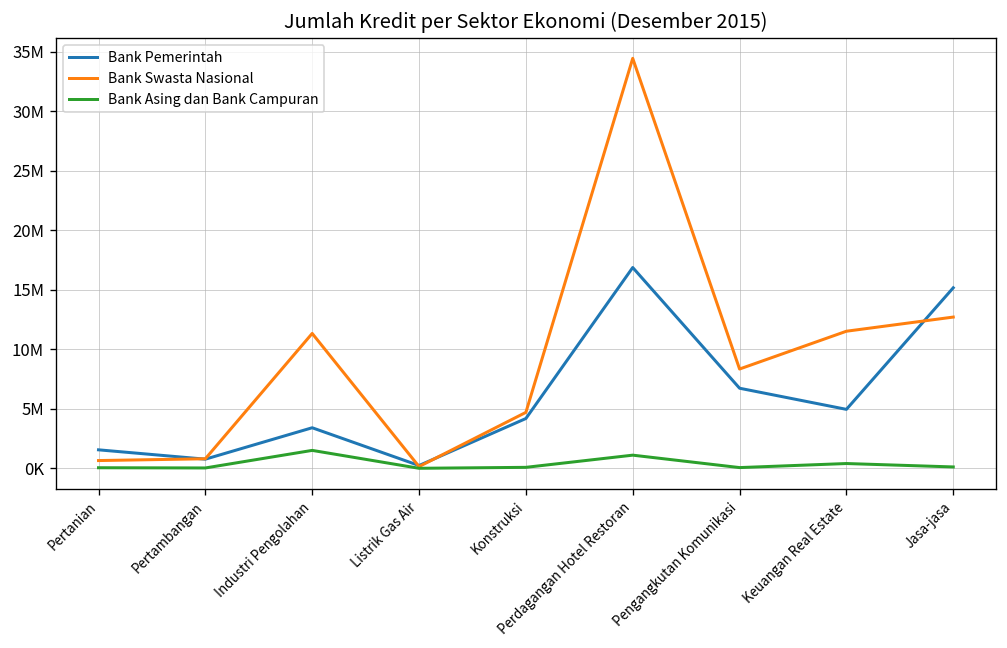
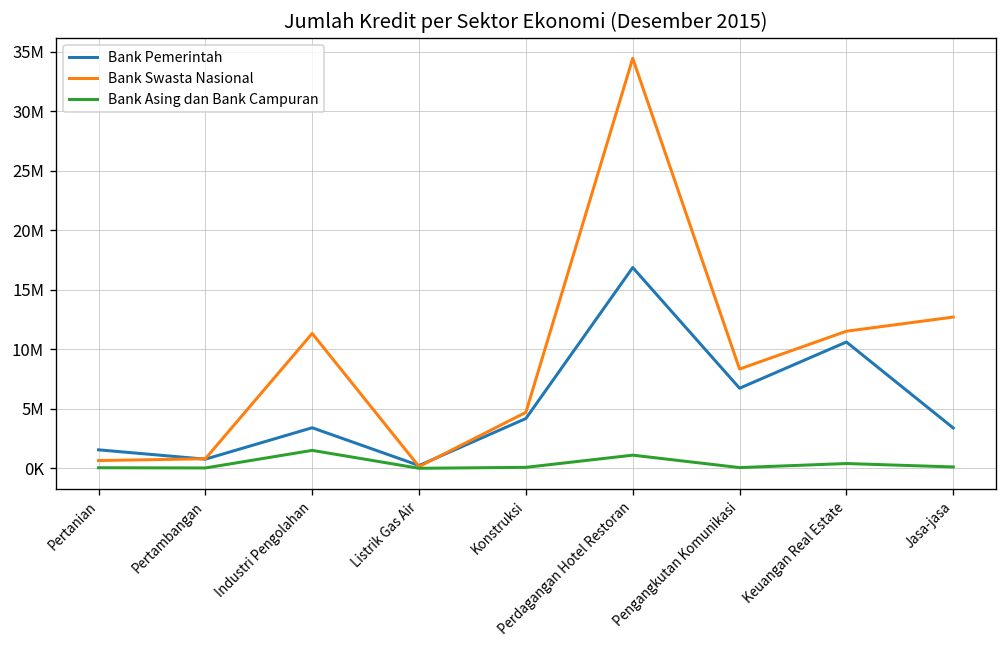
Bank Pemerintah, Keuangan Real Estate: 5000000 -> 11000000
Bank Pemerintah, Jasa-jasa: 15000000 -> 3000000
